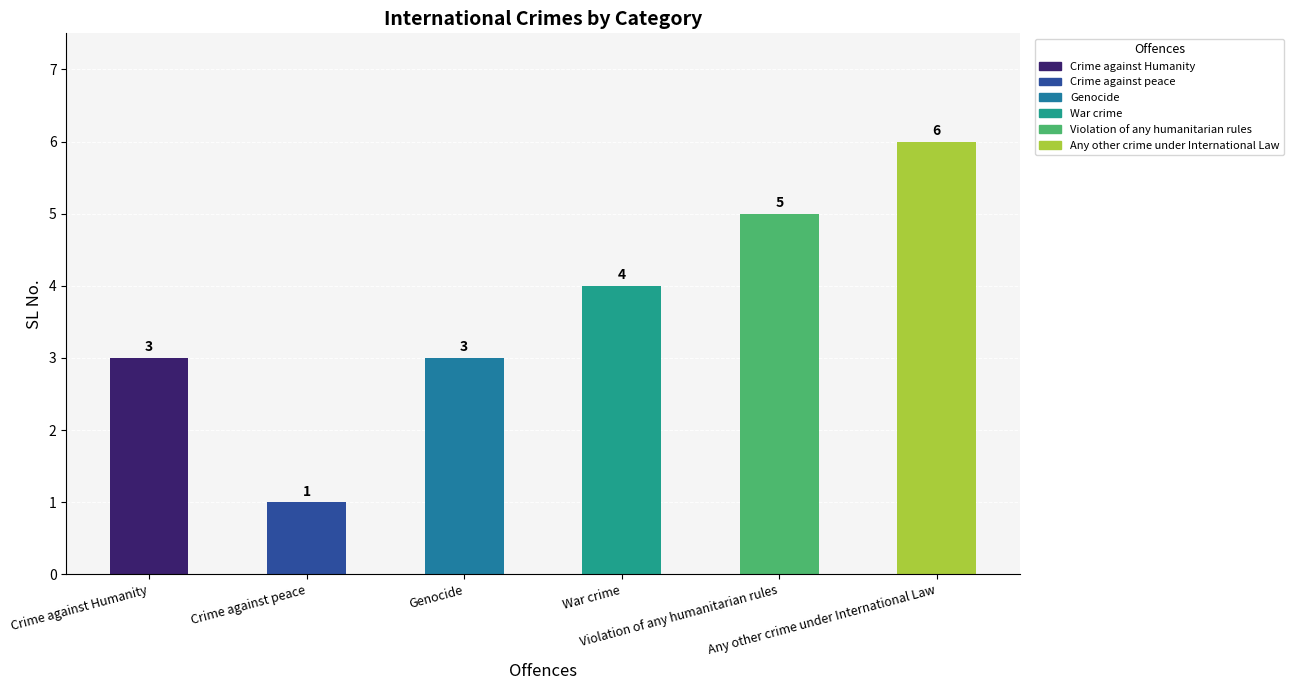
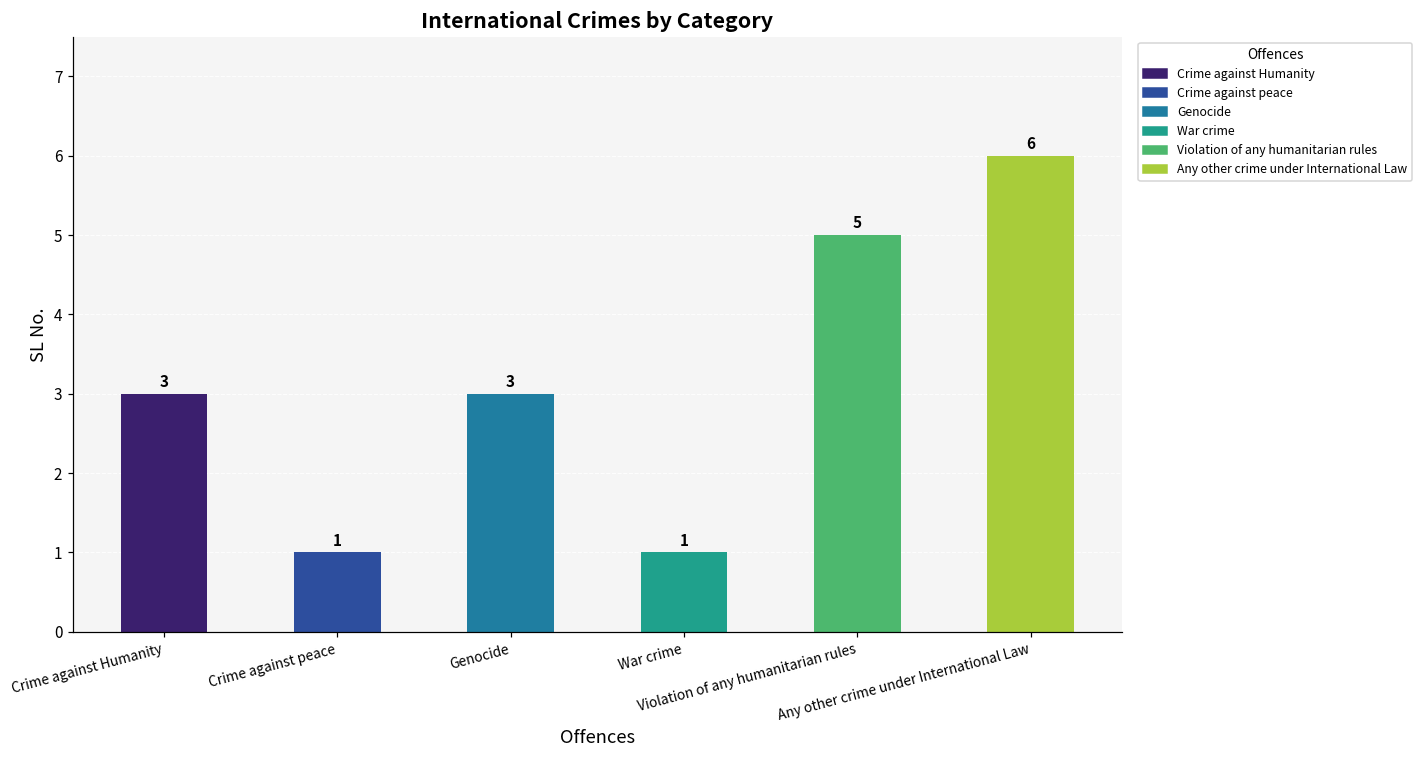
War crime: 4 -> 1
